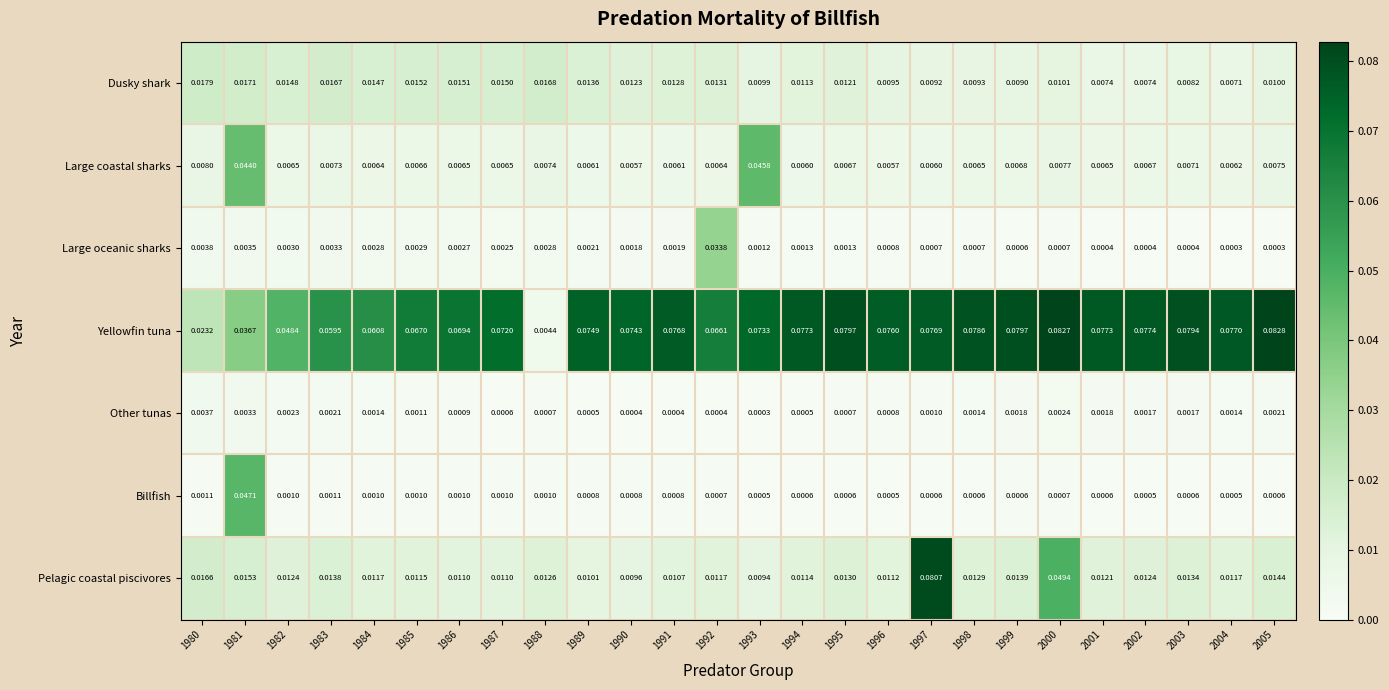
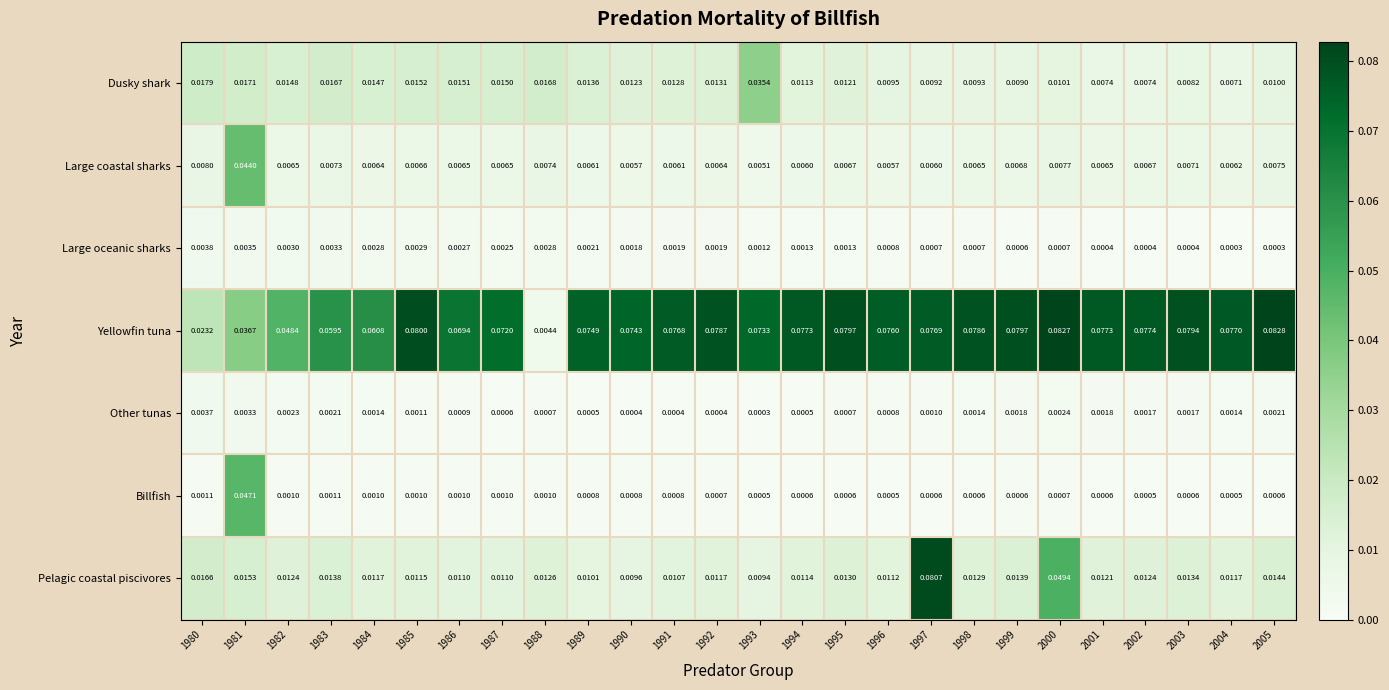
Dusky shark, 1993: 0.0099 -> 0.0354
Large coastal sharks, 1993: 0.0458 -> 0.0051
Large oceanic sharks, 1992: 0.0338 -> 0.0019
Yellowfin tuna, 1985: 0.0670 -> 0.0800
Yellowfin tuna, 1992: 0.0661 -> 0.0787
